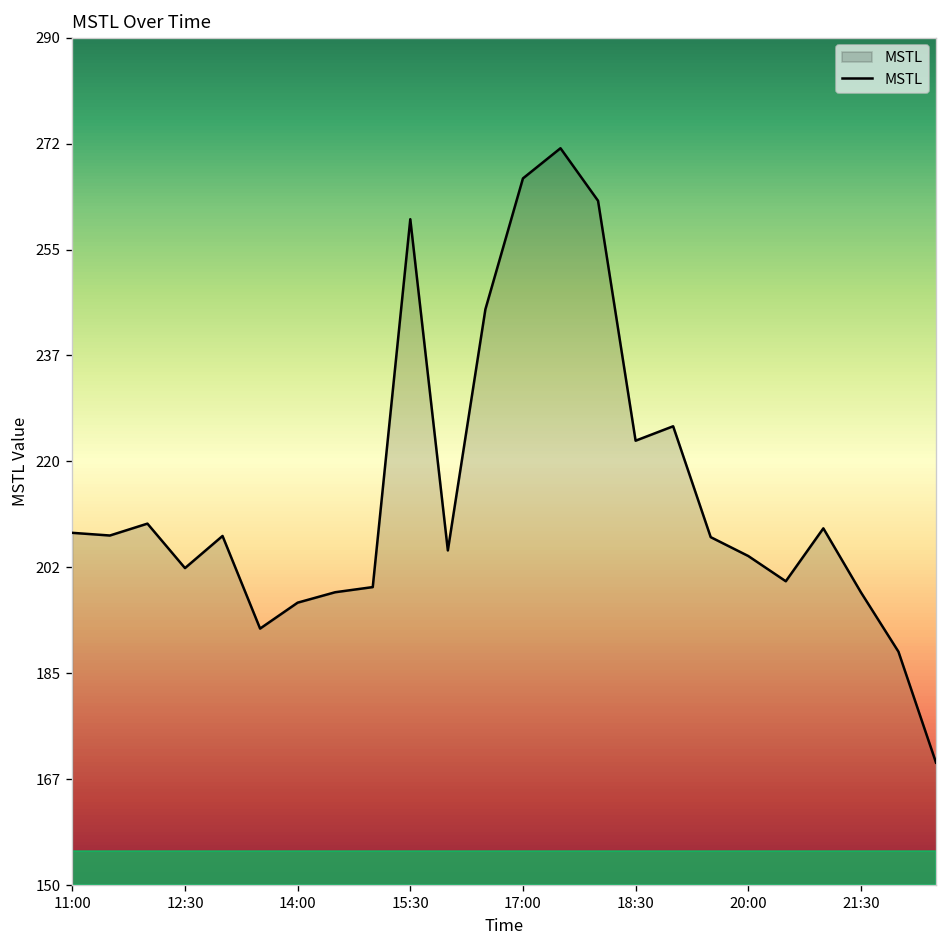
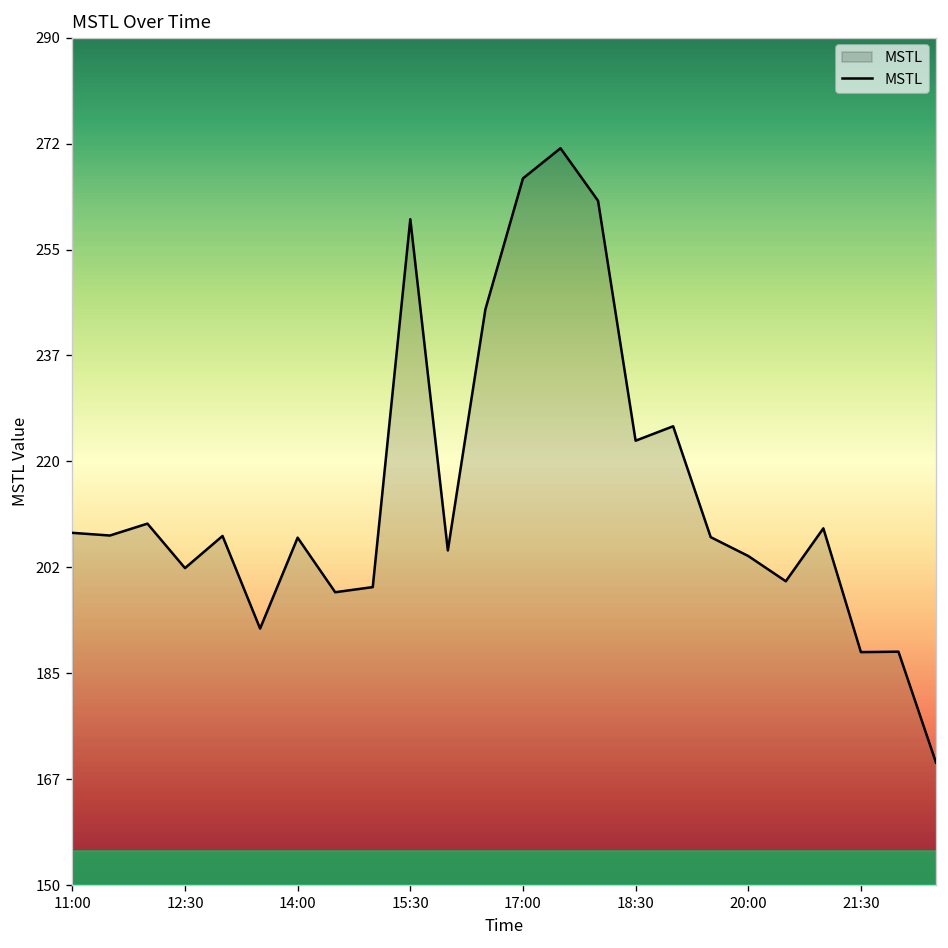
14:00: 197 -> 207
21:30: 198 -> 189
